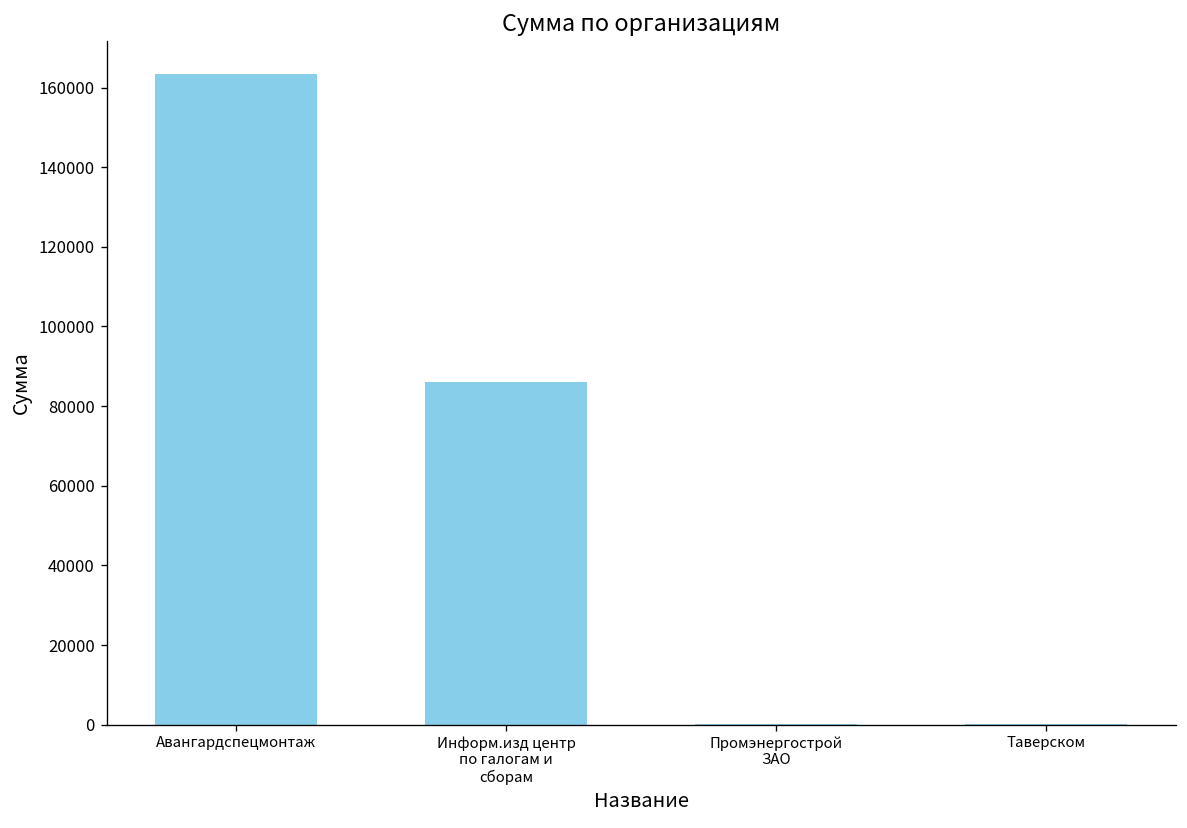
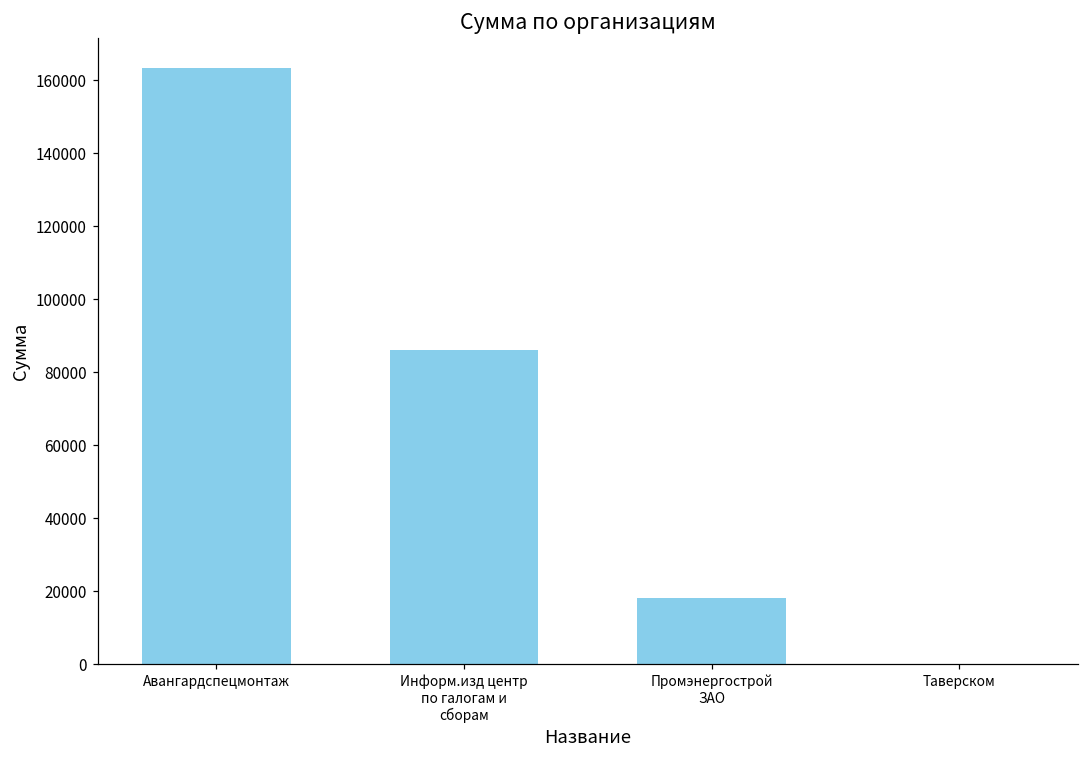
Промэнергострой ЗАО: 0 -> 18000
